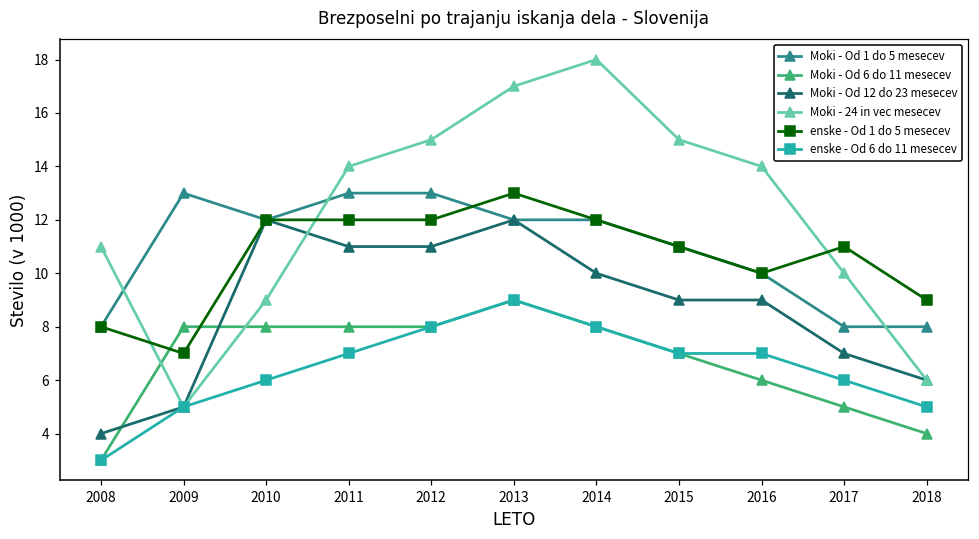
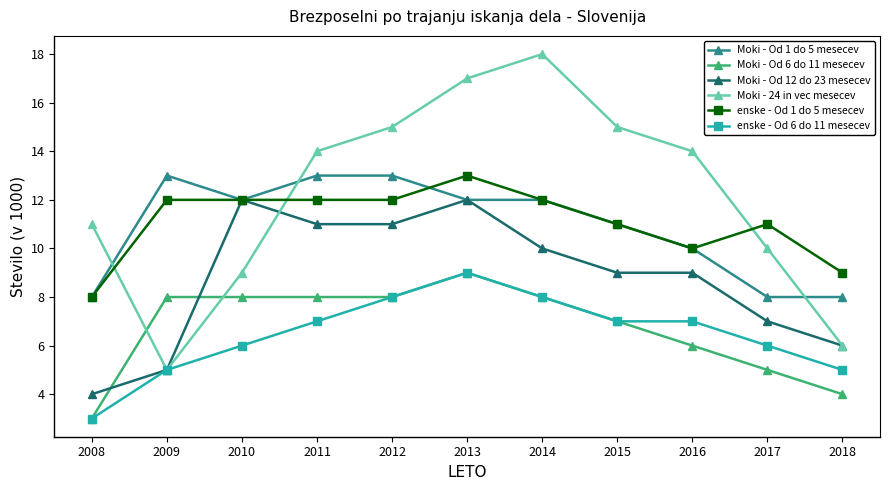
enske - Od 1 do 5 mesecev, 2009: 7 -> 12
